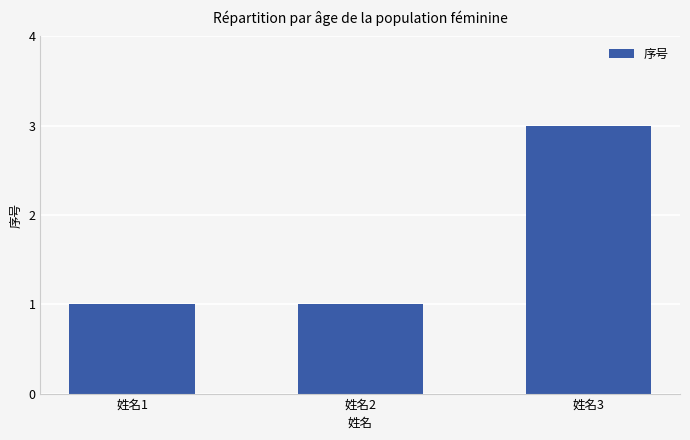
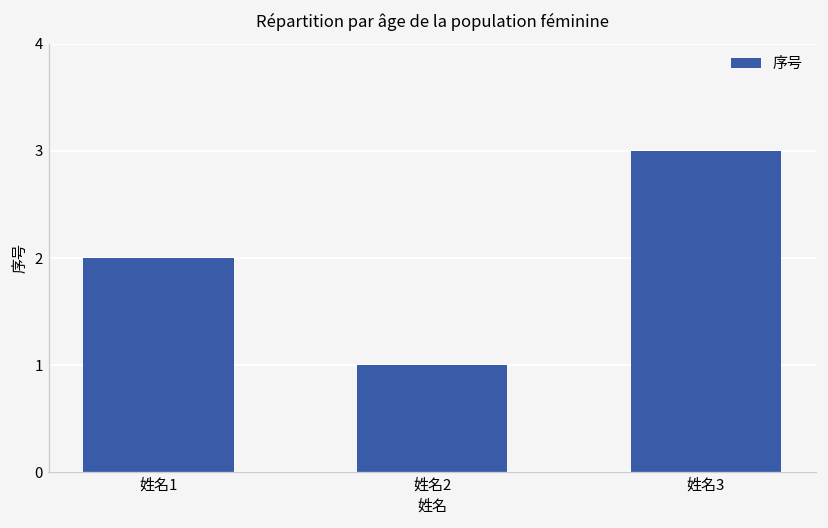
姓名1: 1 -> 2
